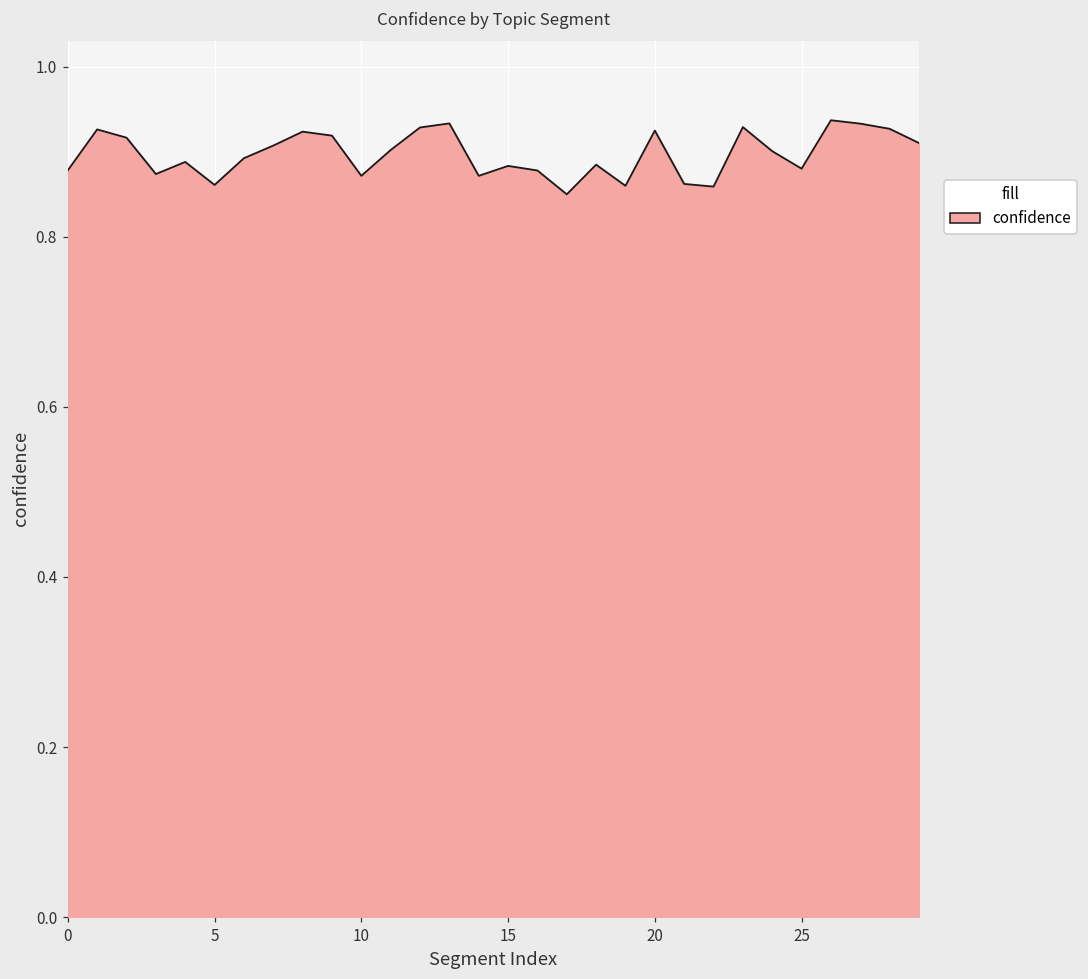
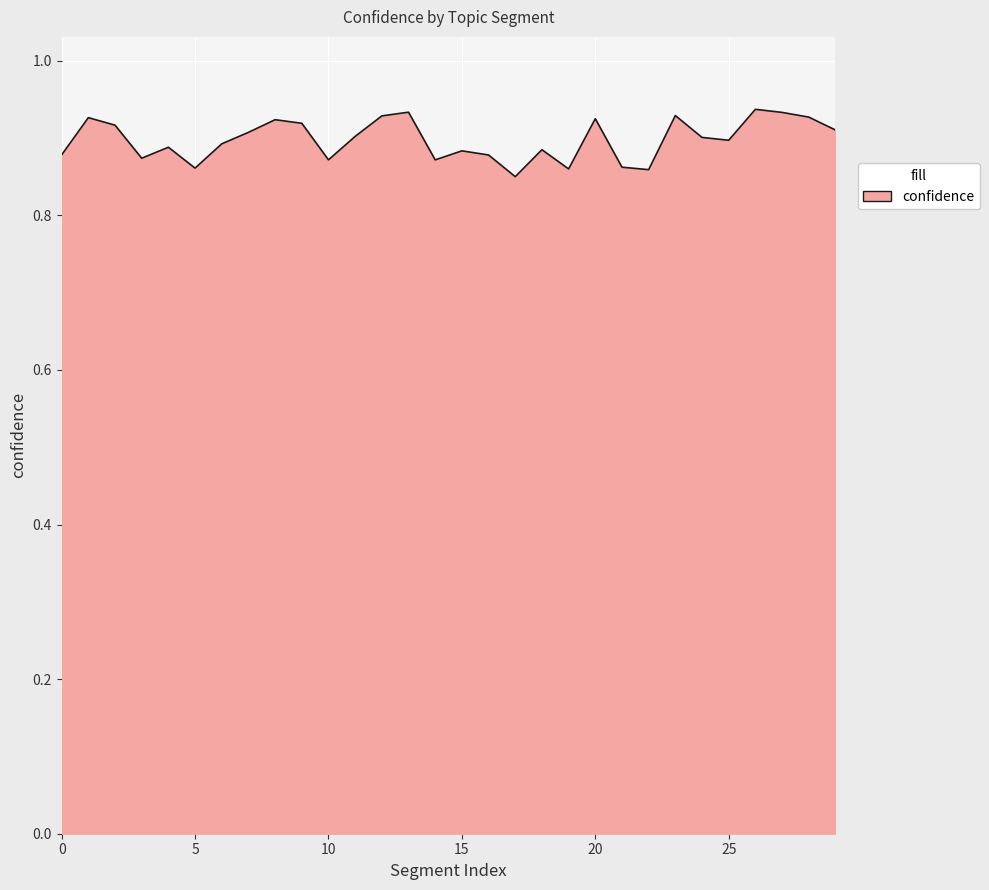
25: 0.88 -> 0.90
